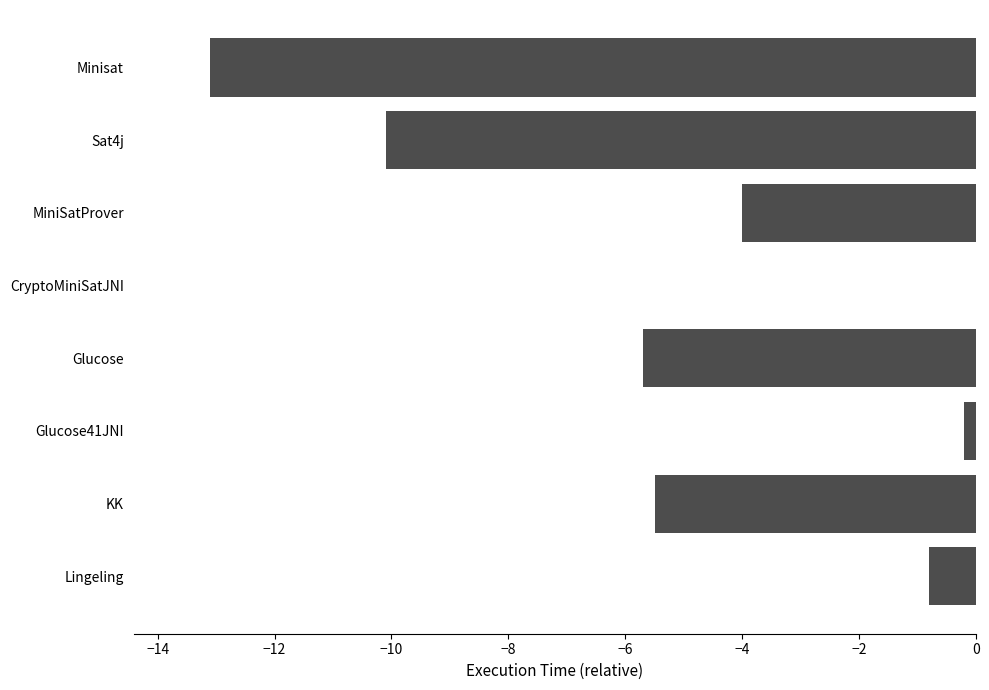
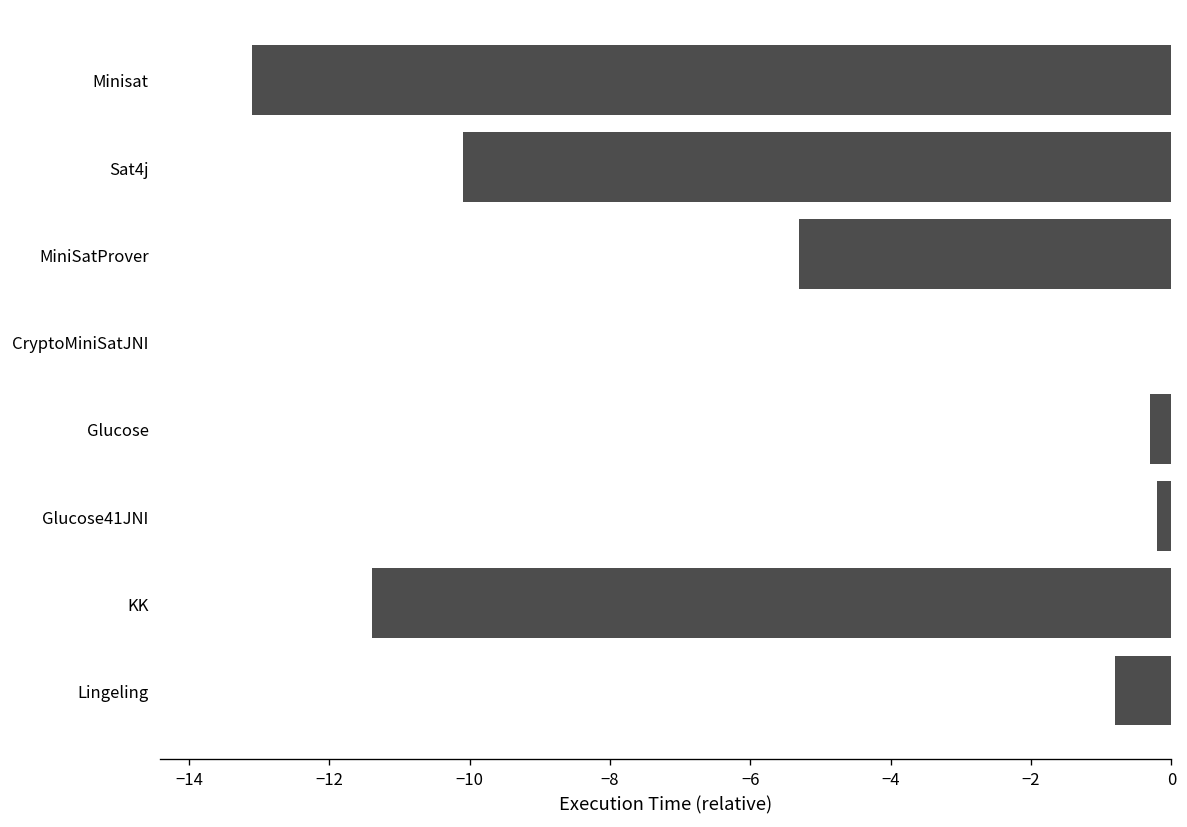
MiniSatProver: -4.0 -> -5.3
Glucose: -5.7 -> -0.3
KK: -5.5 -> -11.4
